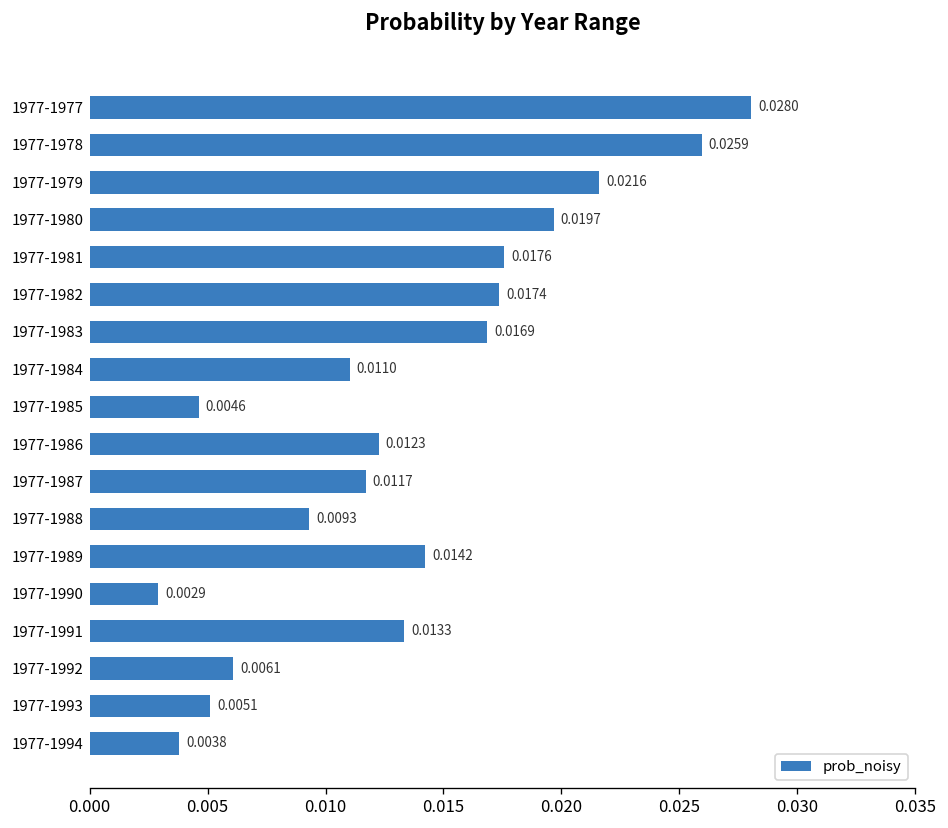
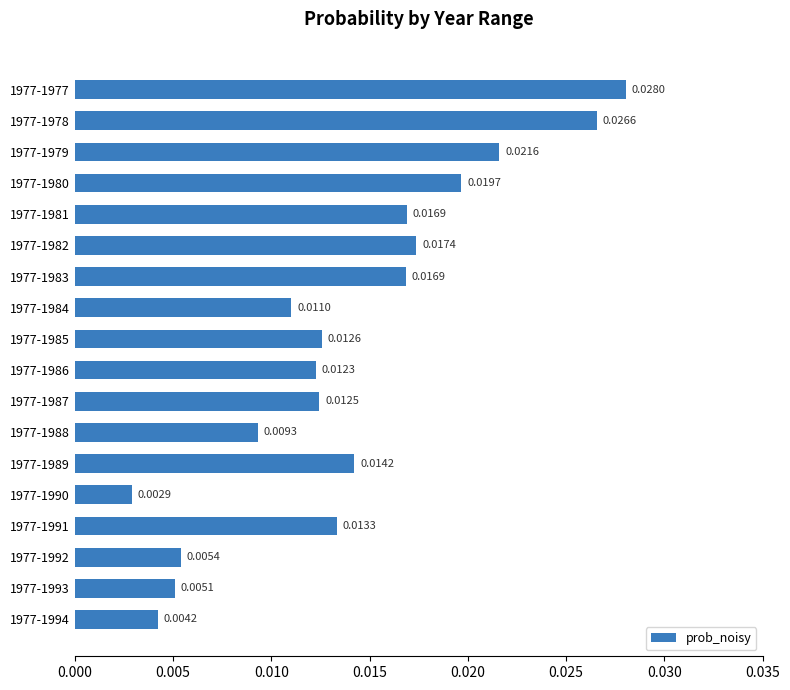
1977-1978: 0.0259 -> 0.0266
1977-1981: 0.0176 -> 0.0169
1977-1985: 0.0046 -> 0.0126
1977-1987: 0.0117 -> 0.0125
1977-1992: 0.0061 -> 0.0054
1977-1994: 0.0038 -> 0.0042
